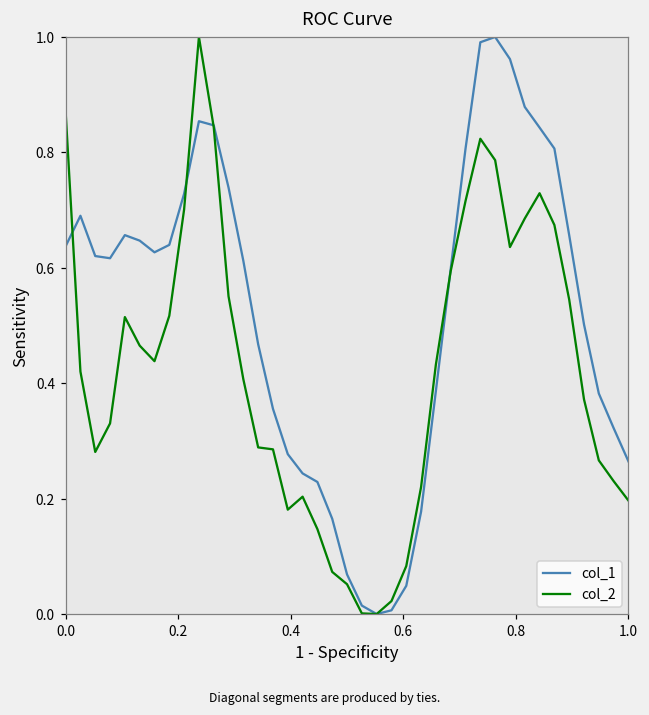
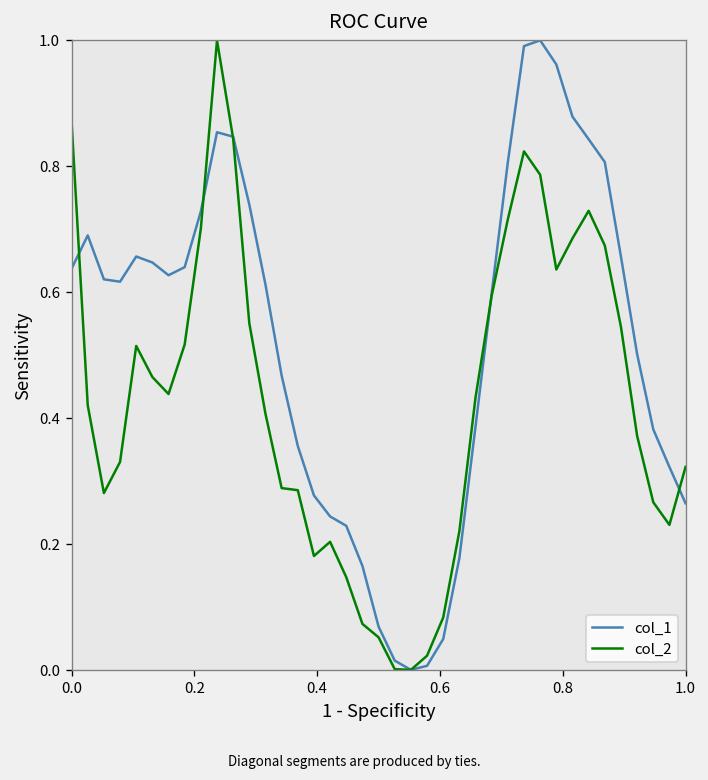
col_2, 1.0: 0.20 -> 0.32
